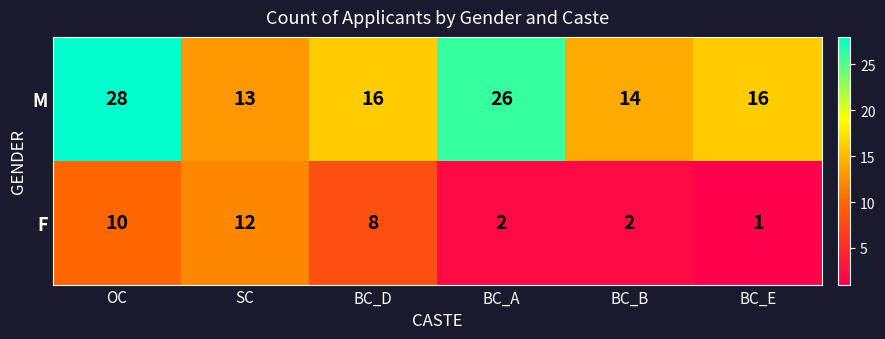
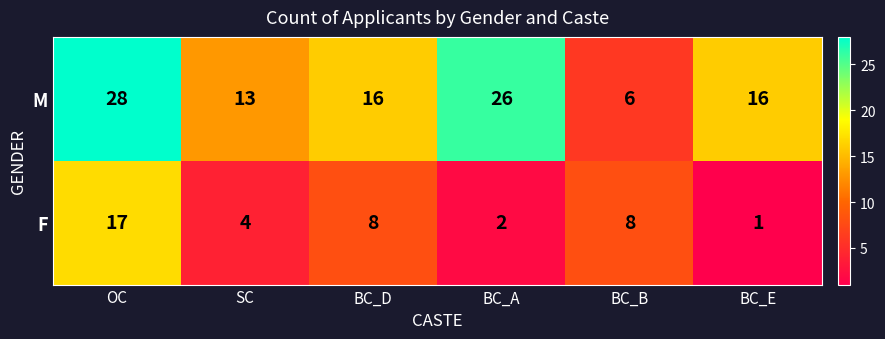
M, BC_B: 14 -> 6
F, OC: 10 -> 17
F, SC: 12 -> 4
F, BC_B: 2 -> 8
